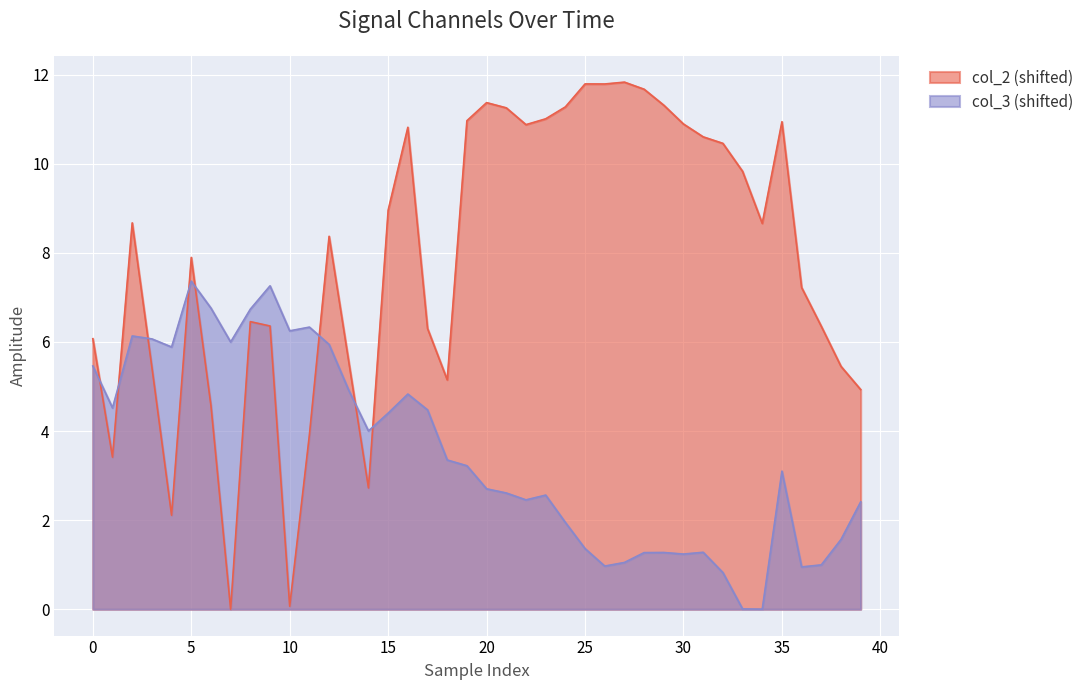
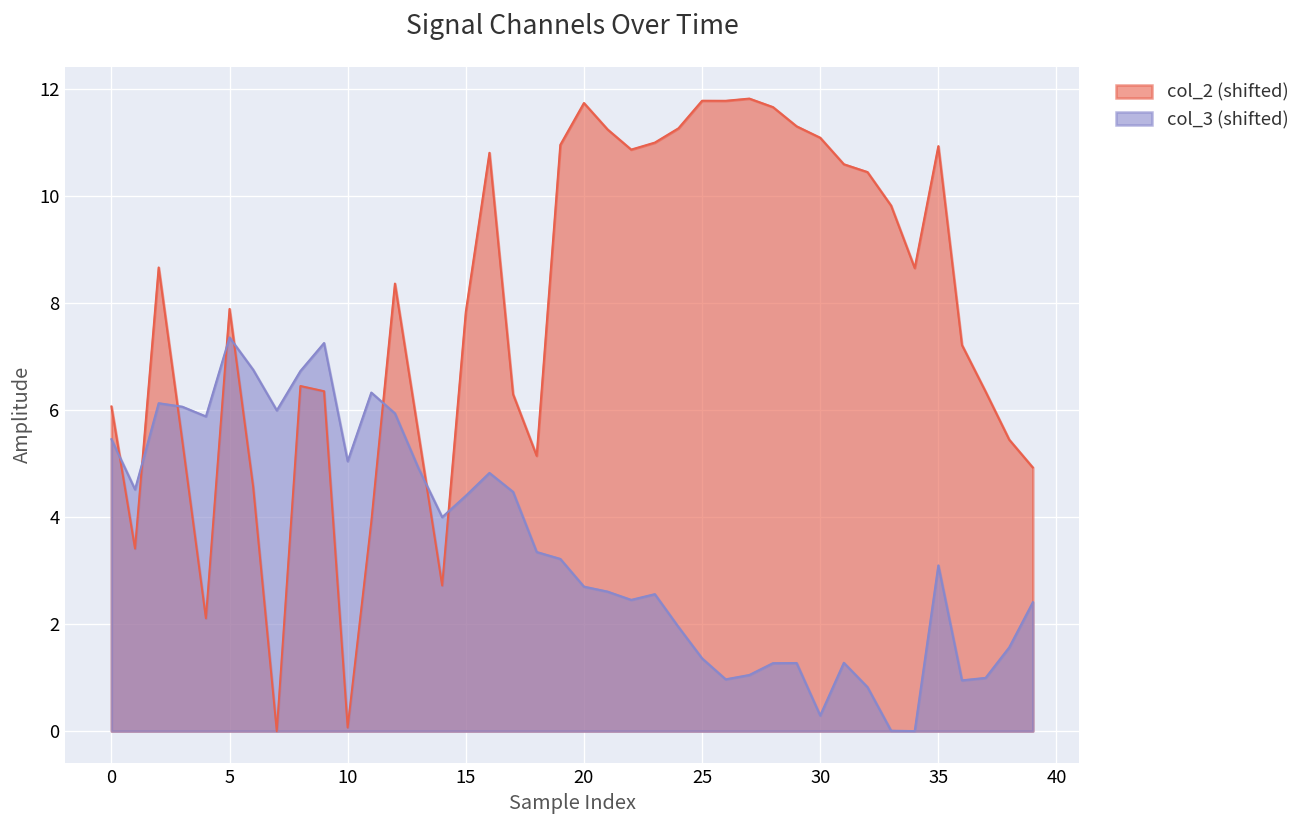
col_3 (shifted), 10: 6.2 -> 5.0
col_2 (shifted), 15: 9.0 -> 7.8
col_2 (shifted), 20: 11.4 -> 11.7
col_2 (shifted), 30: 10.9 -> 11.1
col_3 (shifted), 30: 1.2 -> 0.3
